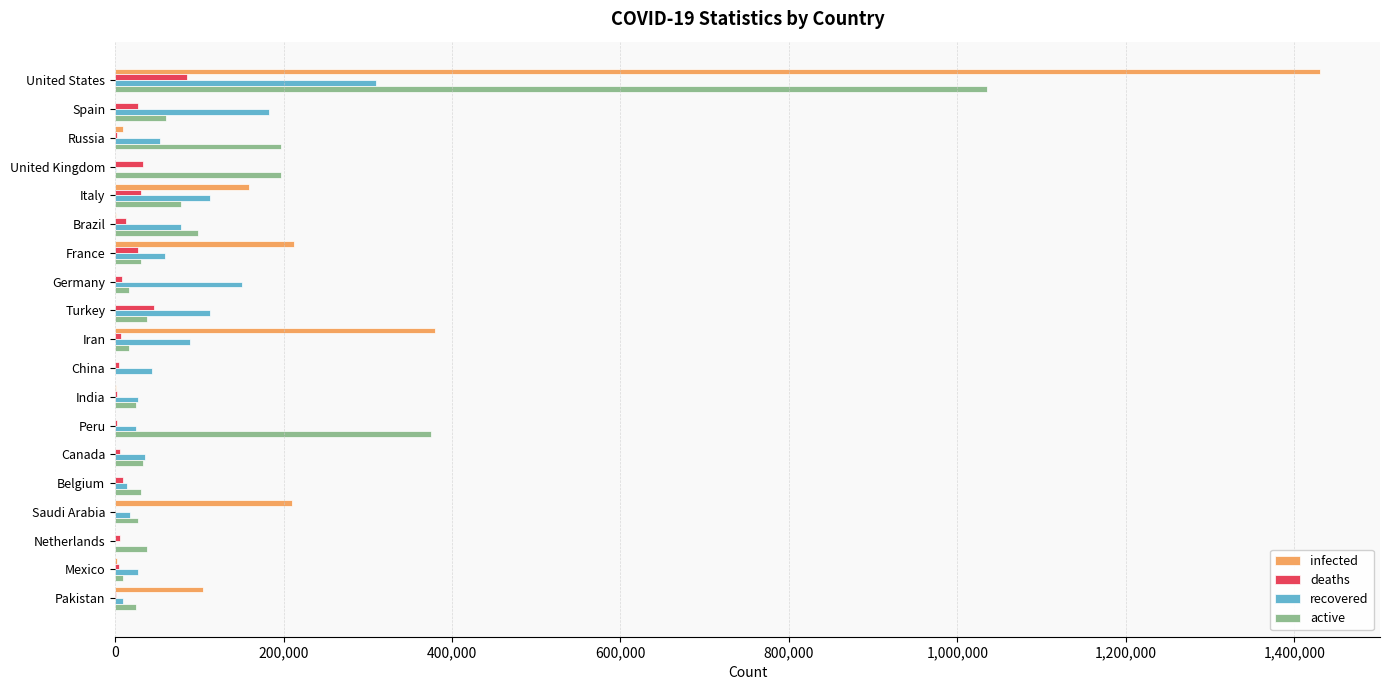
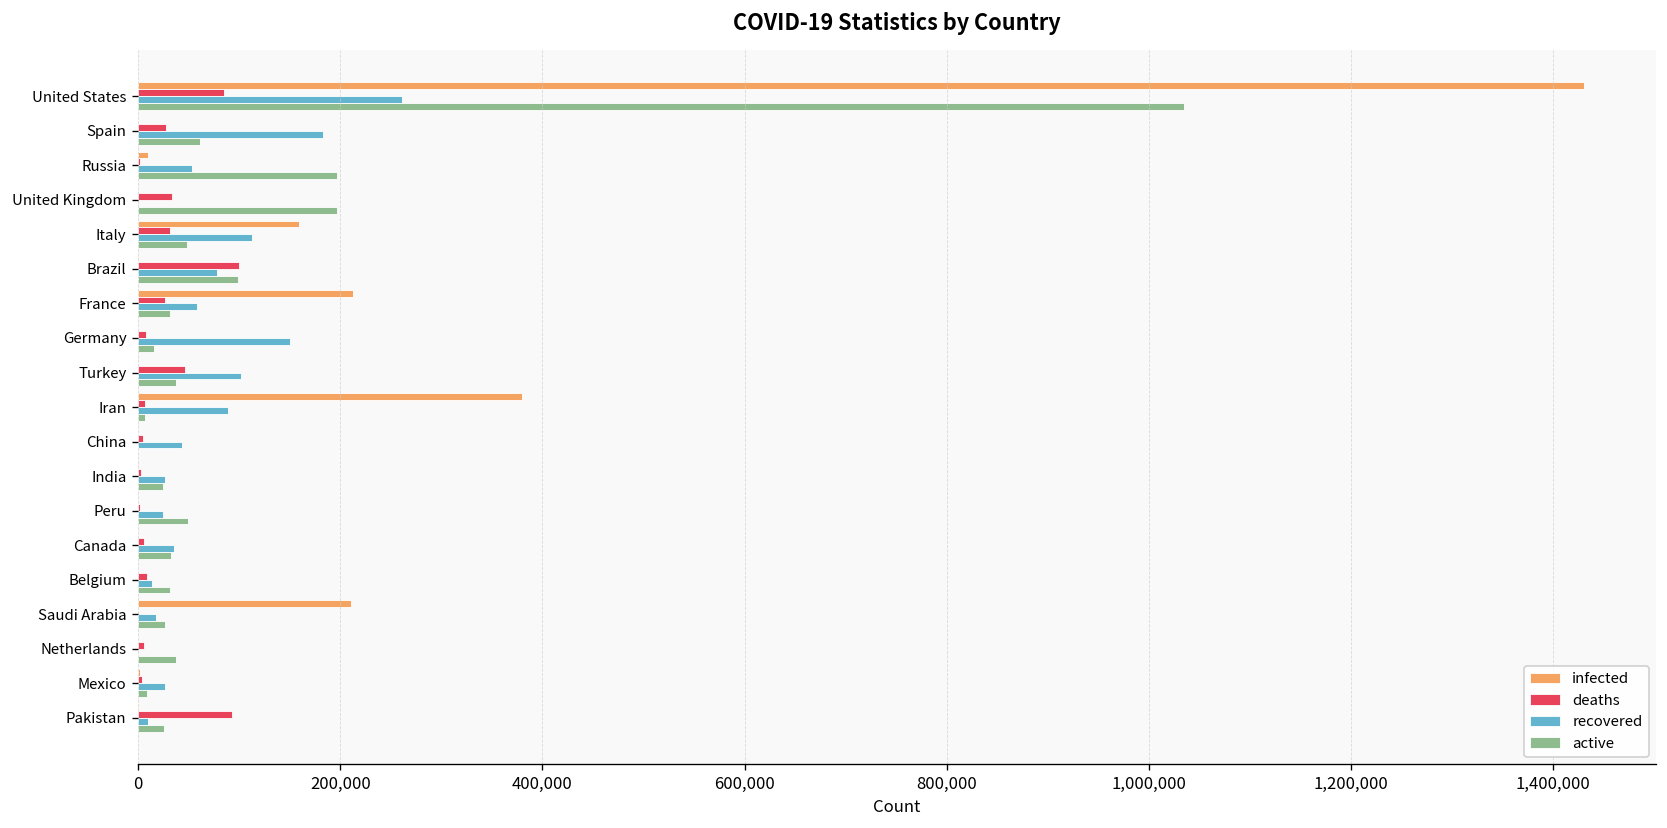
recovered, United States: 310,000 -> 260,000
active, Italy: 80,000 -> 50,000
deaths, Brazil: 10,000 -> 100,000
recovered, Turkey: 110,000 -> 100,000
active, Iran: 20,000 -> 10,000
active, Peru: 370,000 -> 50,000
infected, Pakistan: 100,000 -> 0
deaths, Pakistan: 0 -> 90,000
